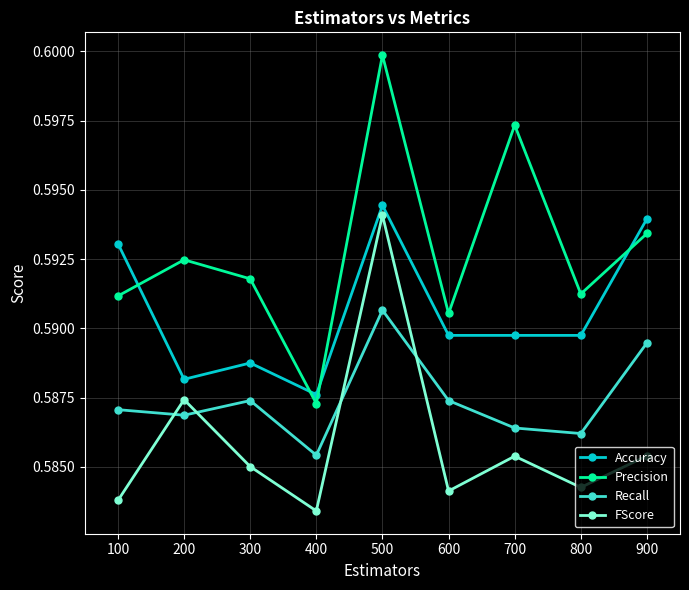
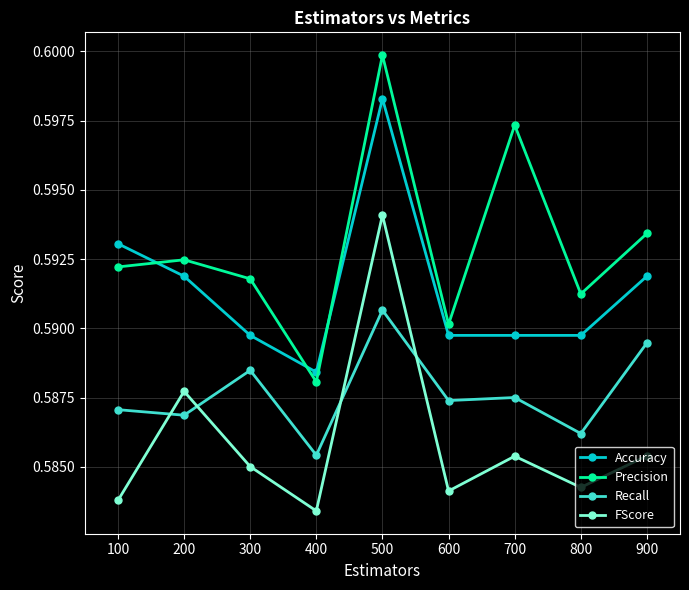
Precision, 100: 0.5912 -> 0.5922
Accuracy, 200: 0.5882 -> 0.5919
FScore, 200: 0.5874 -> 0.5877
Accuracy, 300: 0.5887 -> 0.5897
Recall, 300: 0.5874 -> 0.5885
Accuracy, 400: 0.5876 -> 0.5884
Precision, 400: 0.5873 -> 0.5881
Accuracy, 500: 0.5944 -> 0.5983
Precision, 600: 0.5905 -> 0.5901
Recall, 700: 0.5864 -> 0.5875
Accuracy, 900: 0.5940 -> 0.5919
